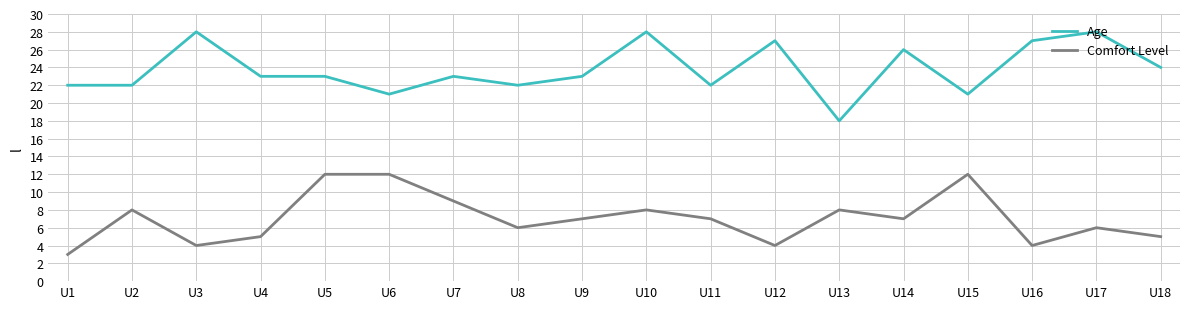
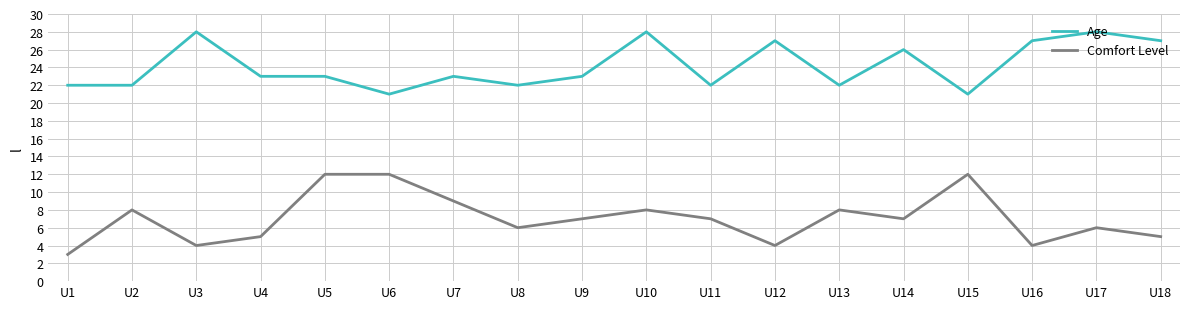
Age, U13: 18 -> 22
Age, U18: 24 -> 27
